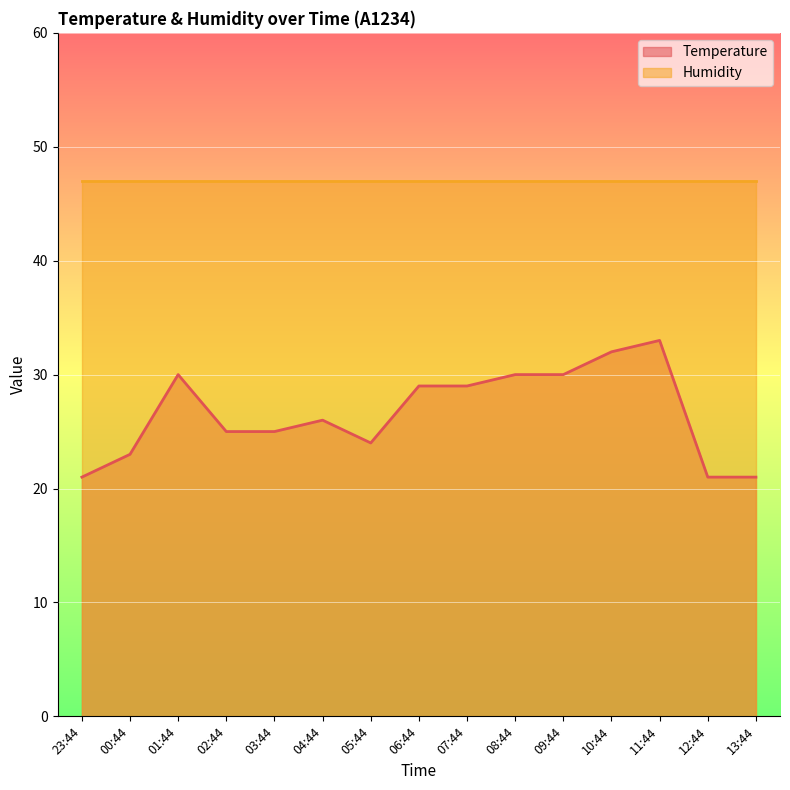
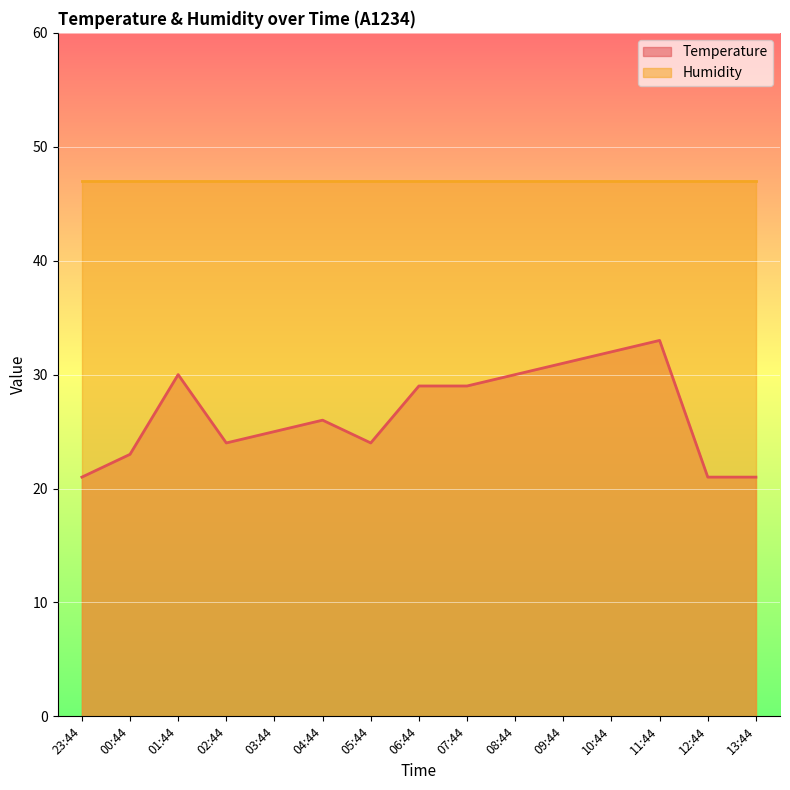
Temperature, 02:44: 25 -> 24
Temperature, 09:44: 30 -> 31
